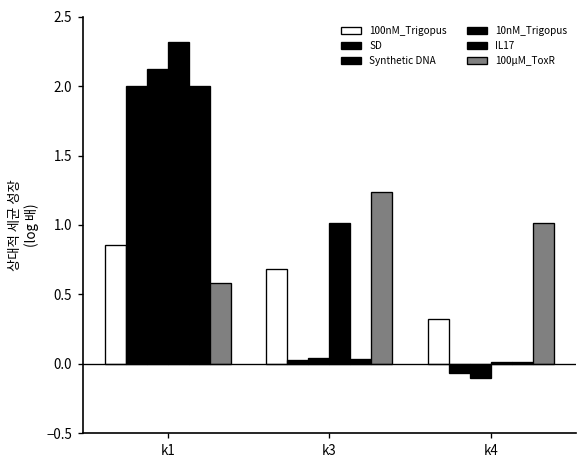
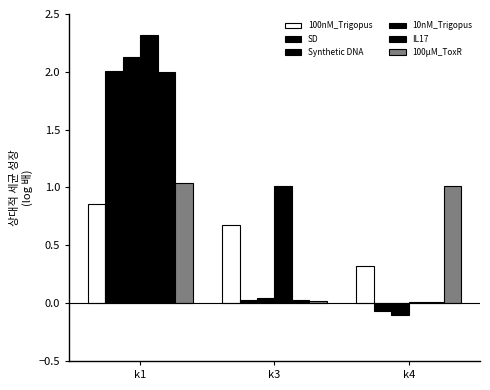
100µM_ToxR, k1: 0.58 -> 1.04
100µM_ToxR, k3: 1.23 -> 0.02
